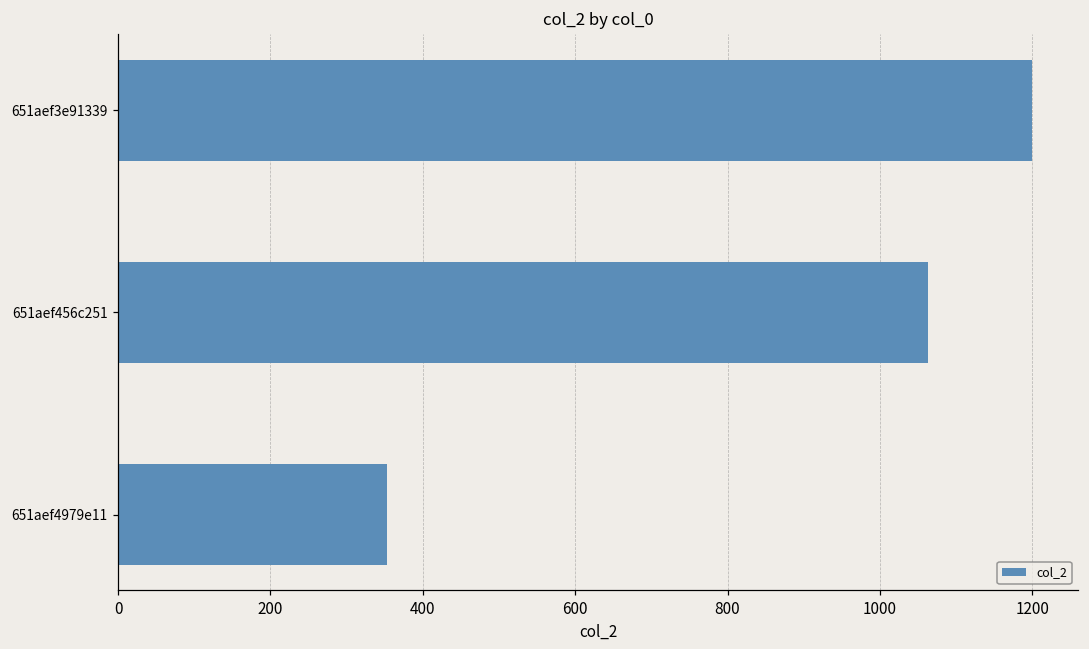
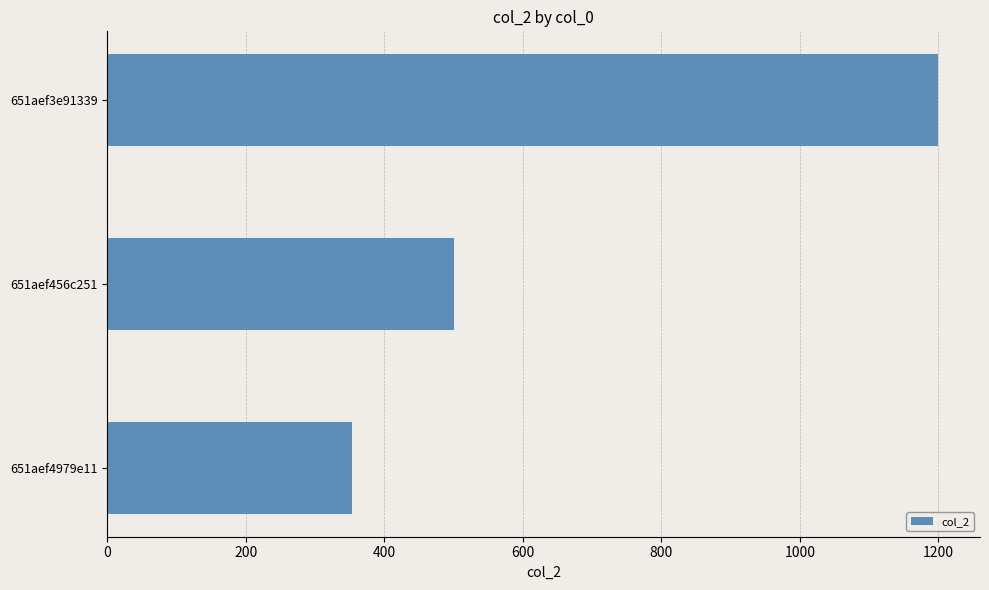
651aef456c251: 1060 -> 500
